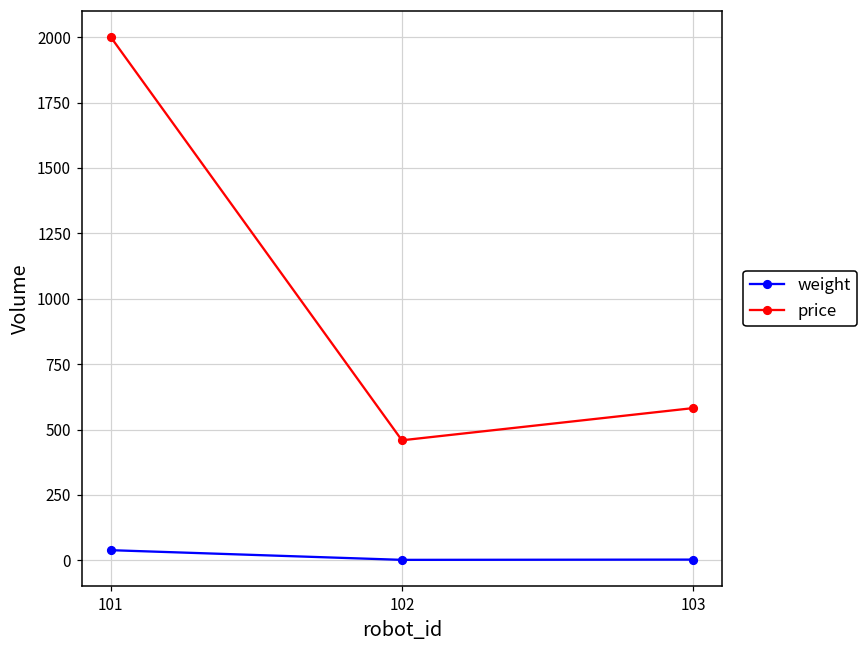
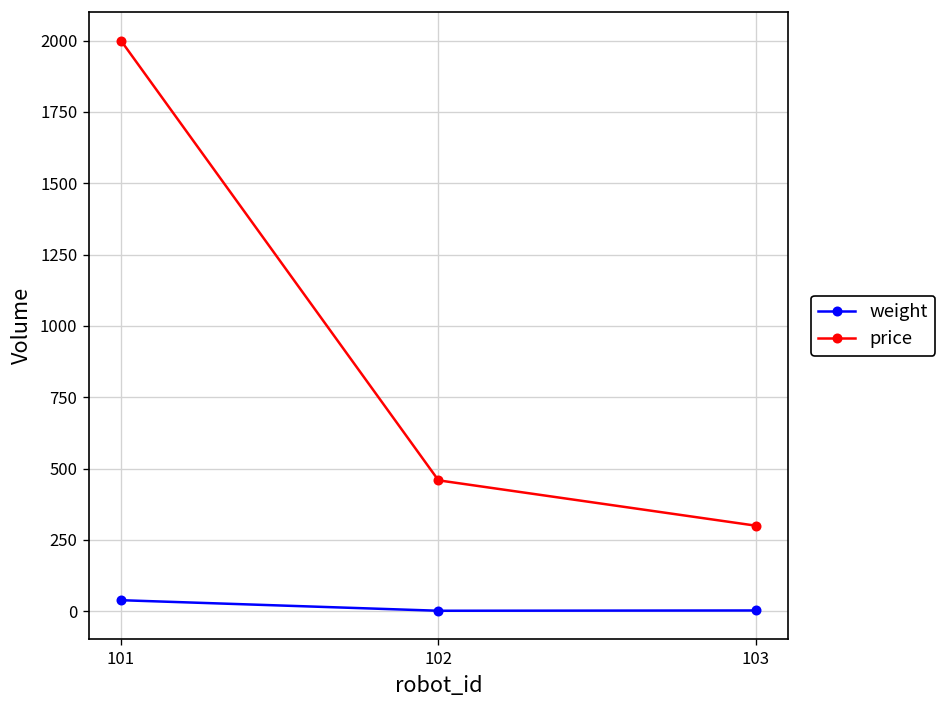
price, 103: 580 -> 300
